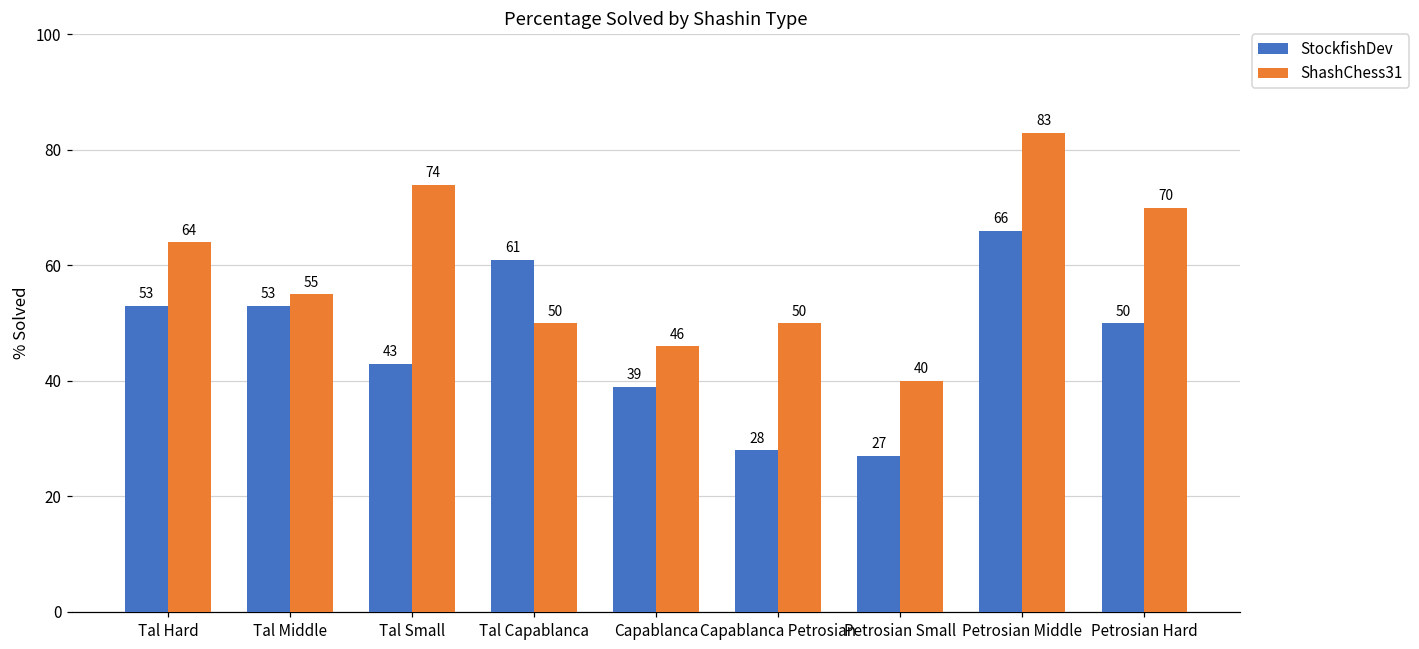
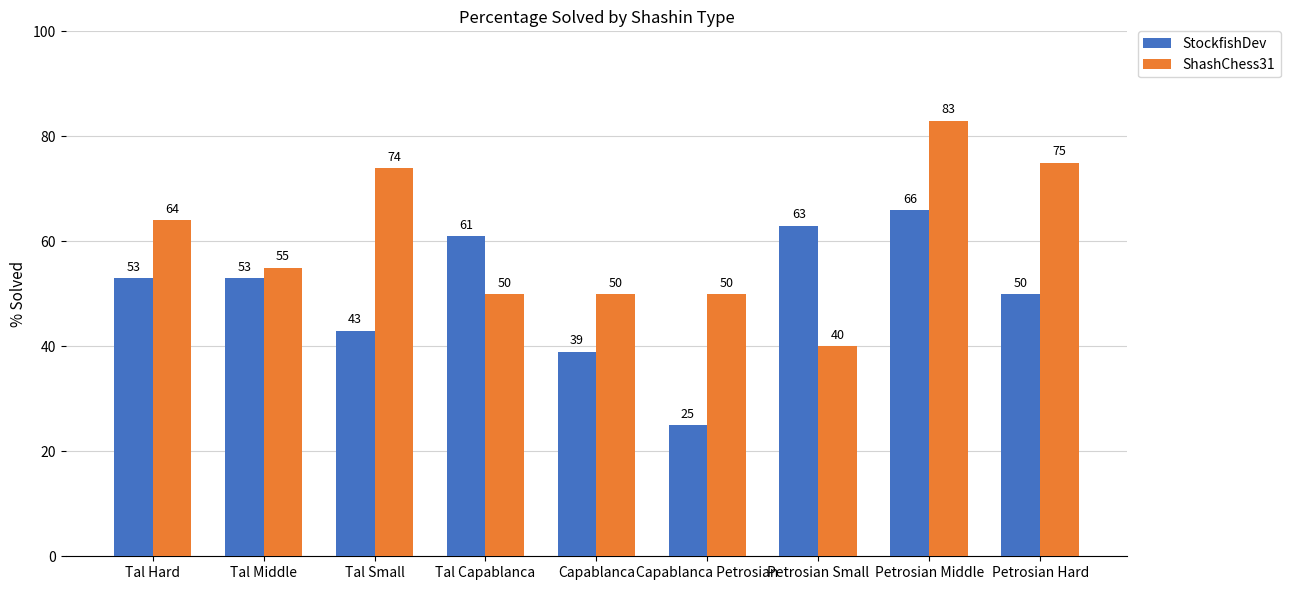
ShashChess31, Capablanca: 46 -> 50
StockfishDev, Capablanca Petrosian: 28 -> 25
StockfishDev, Petrosian Small: 27 -> 63
ShashChess31, Petrosian Hard: 70 -> 75
